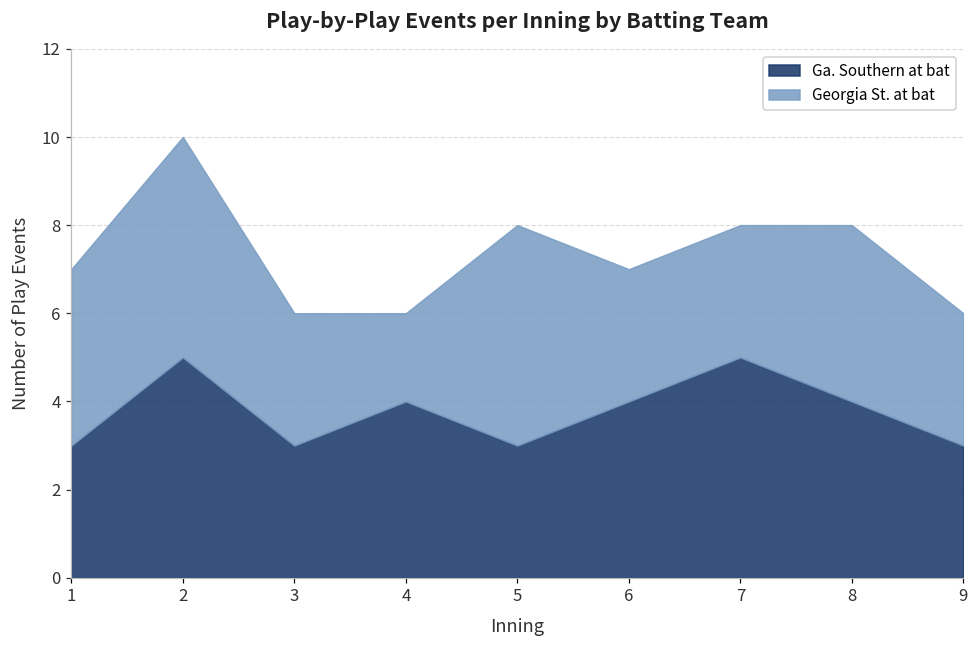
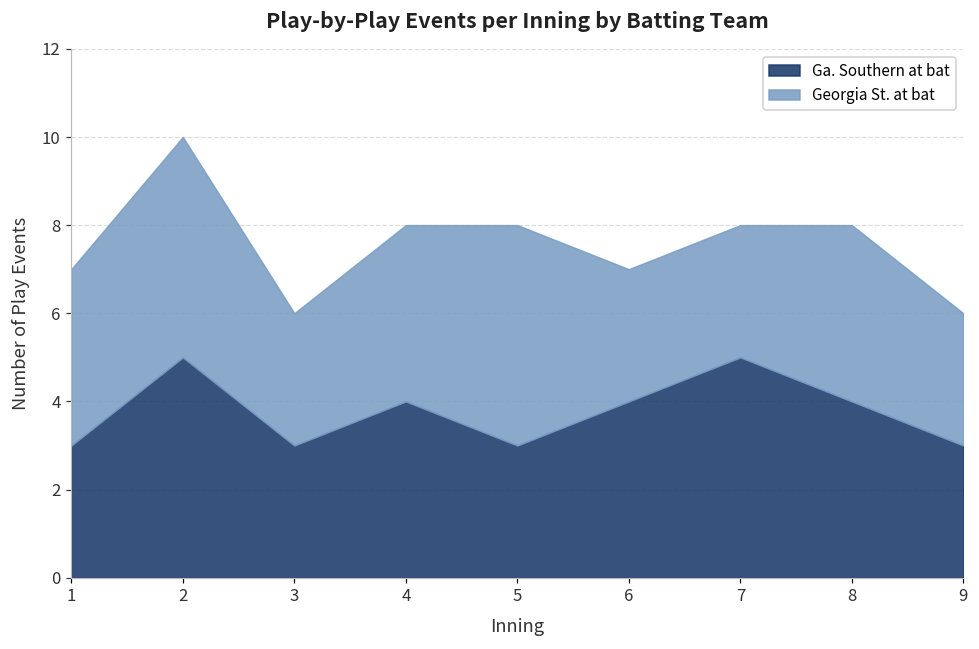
Georgia St. at bat, 4: 2 -> 4
